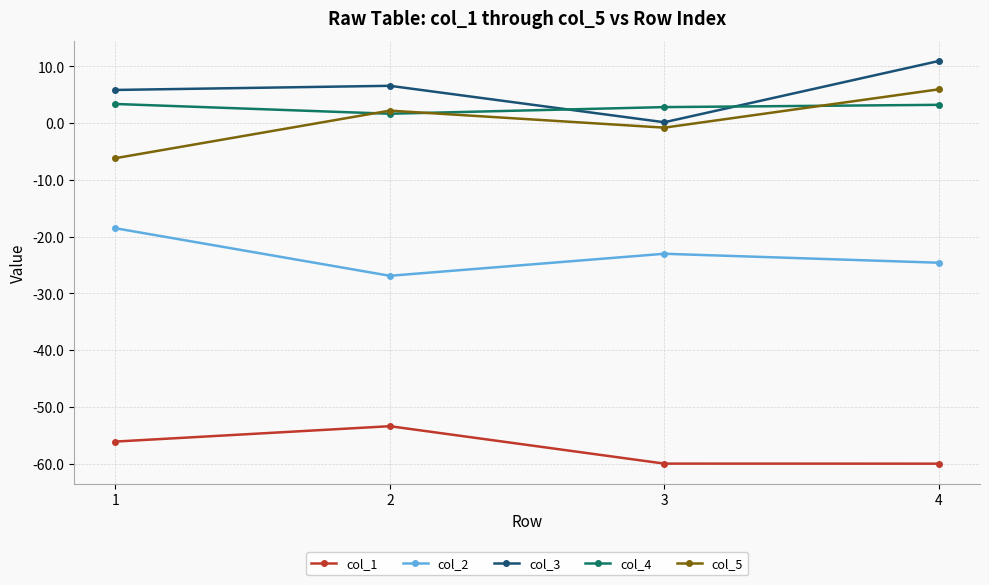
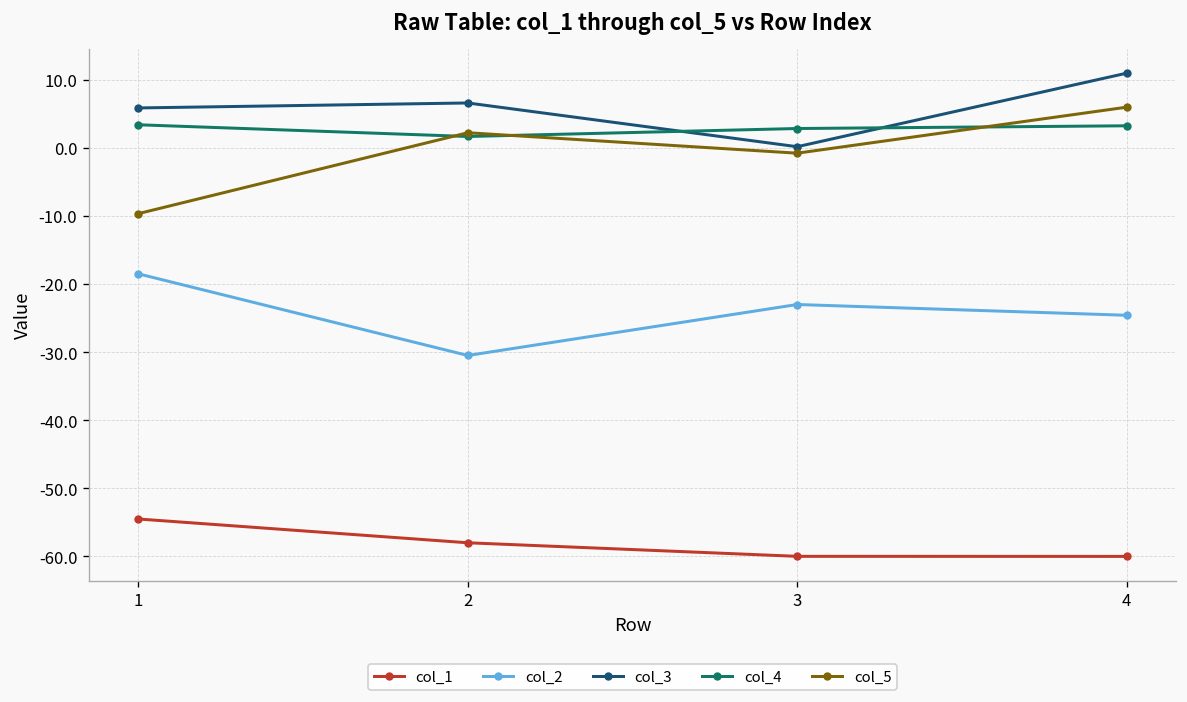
col_1, 1: -56 -> -55
col_5, 1: -6 -> -10
col_1, 2: -53 -> -58
col_2, 2: -27 -> -31
